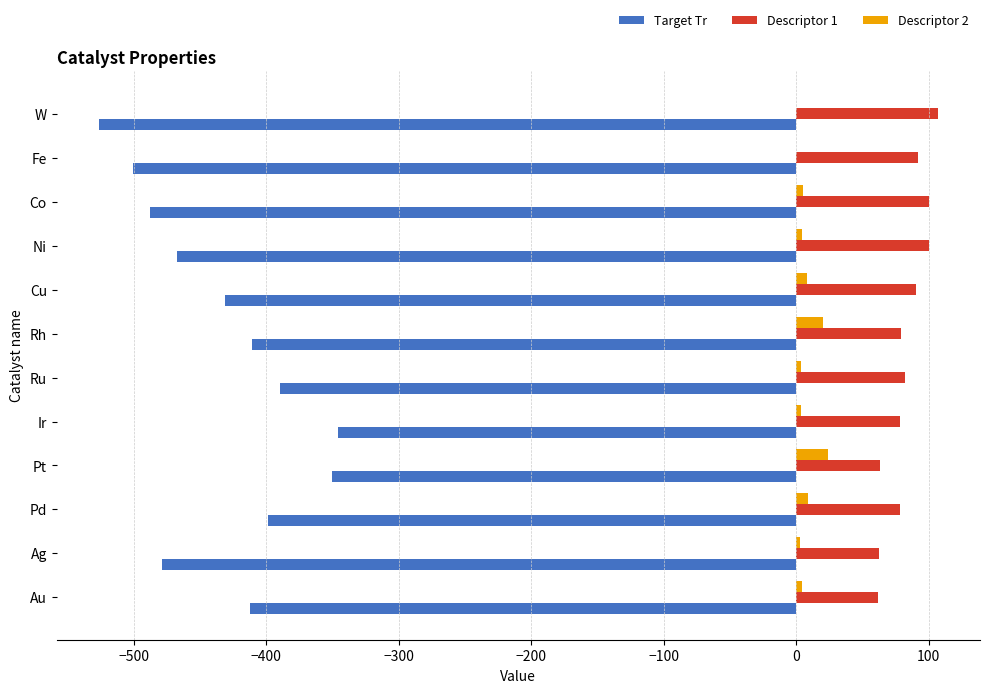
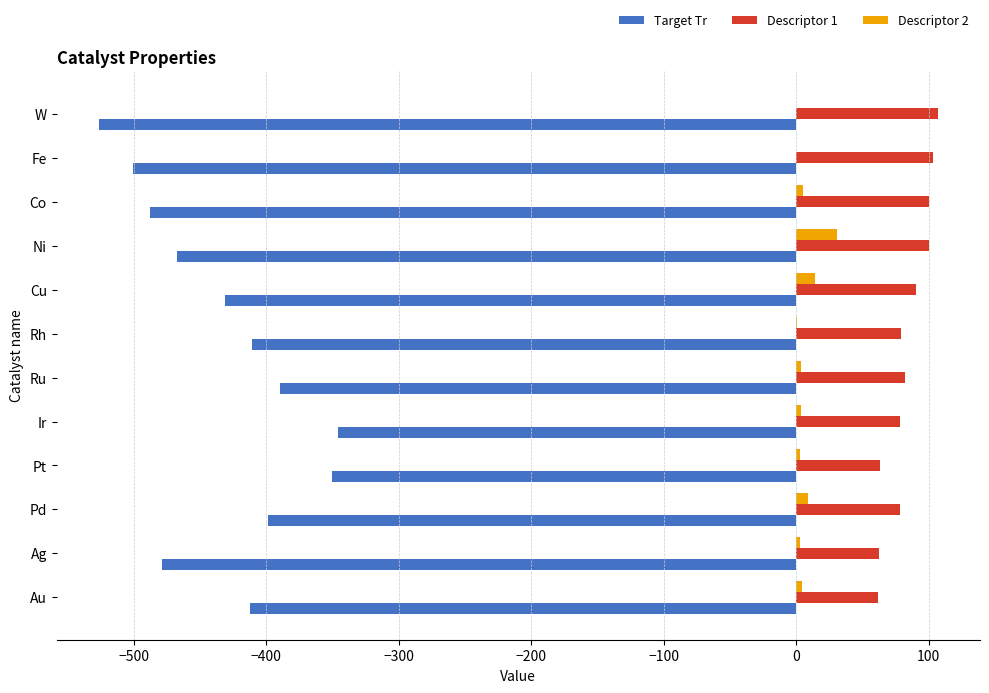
Descriptor 1, Fe: 92 -> 103
Descriptor 2, Ni: 4 -> 31
Descriptor 2, Cu: 8 -> 14
Descriptor 2, Rh: 20 -> 1
Descriptor 2, Pt: 24 -> 3
